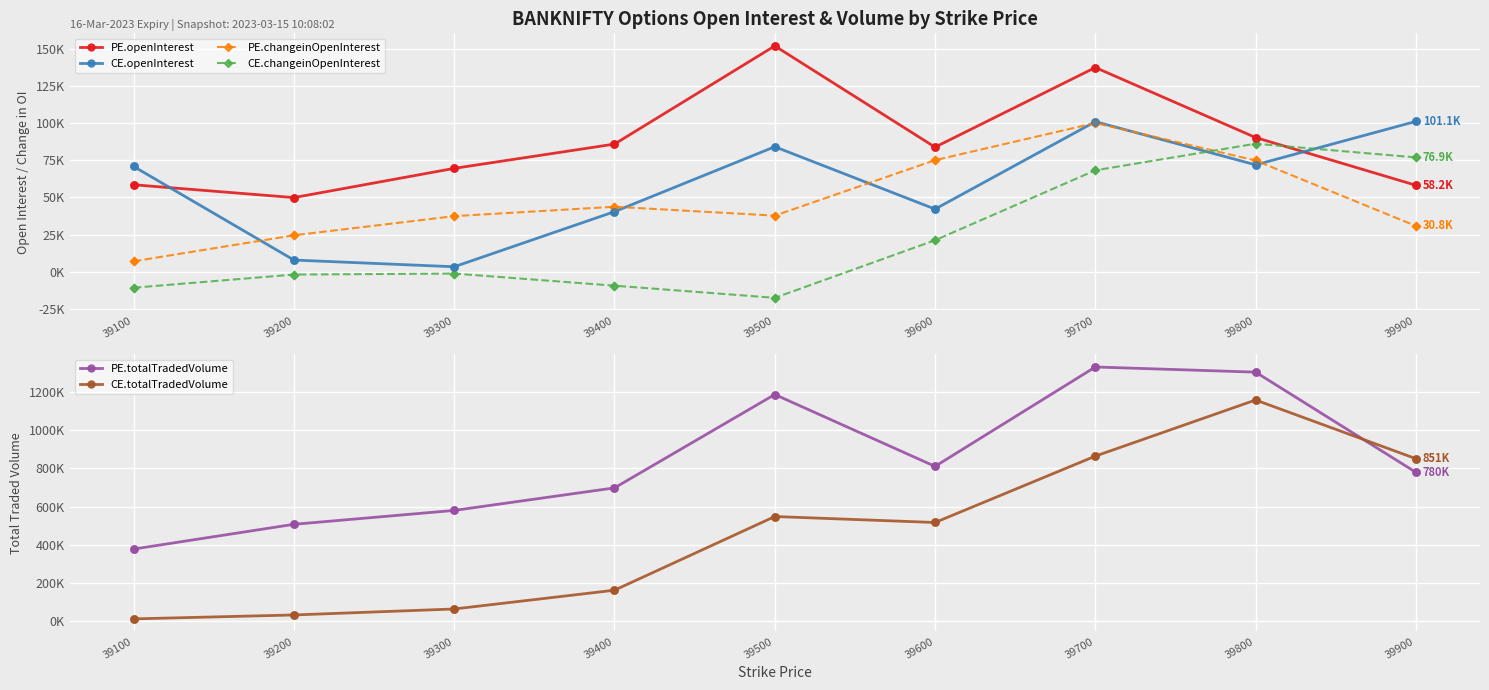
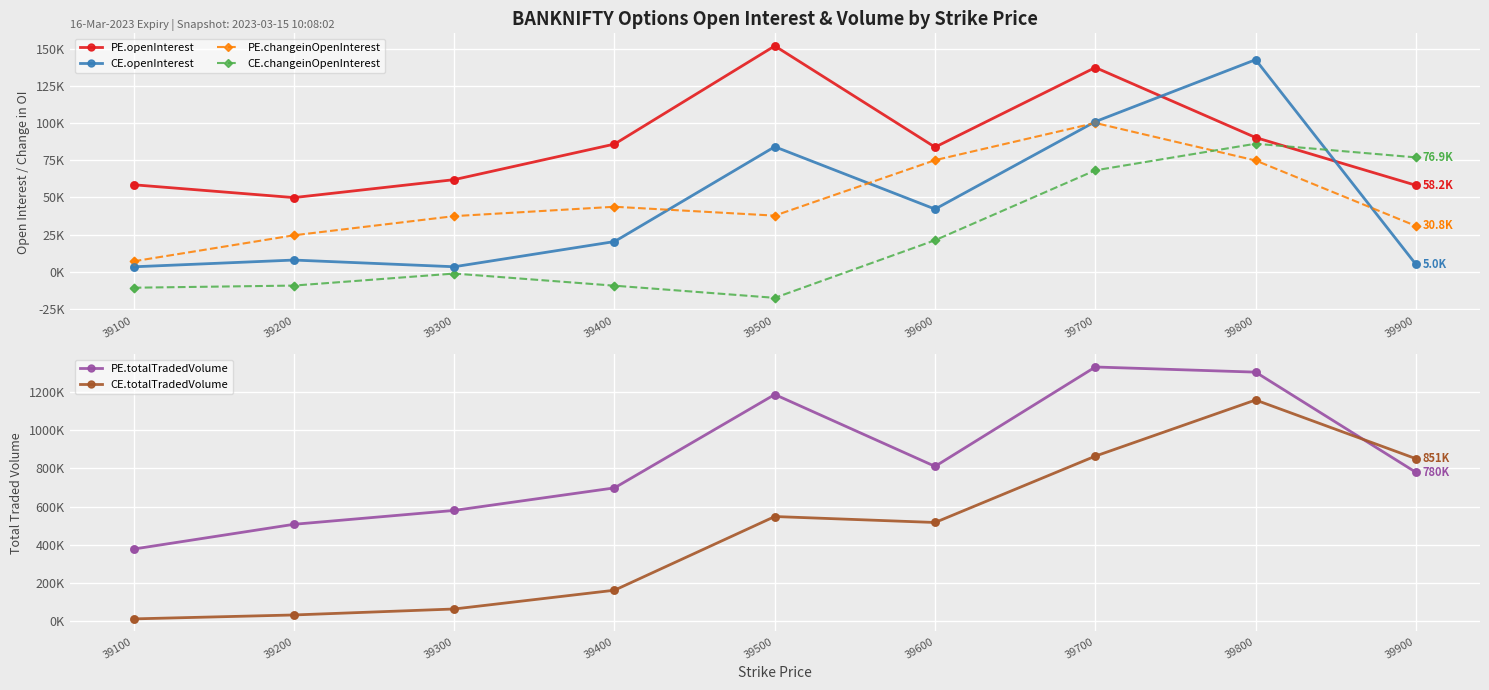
BANKNIFTY Options Open Interest & Volume by Strike Price, CE.openInterest, 39100: 71000 -> 3000
BANKNIFTY Options Open Interest & Volume by Strike Price, CE.changeinOpenInterest, 39200: -2000 -> -9000
BANKNIFTY Options Open Interest & Volume by Strike Price, PE.openInterest, 39300: 70000 -> 62000
BANKNIFTY Options Open Interest & Volume by Strike Price, CE.openInterest, 39400: 40000 -> 20000
BANKNIFTY Options Open Interest & Volume by Strike Price, CE.openInterest, 39800: 72000 -> 143000
BANKNIFTY Options Open Interest & Volume by Strike Price, CE.openInterest, 39900: 101.1K -> 5.0K
